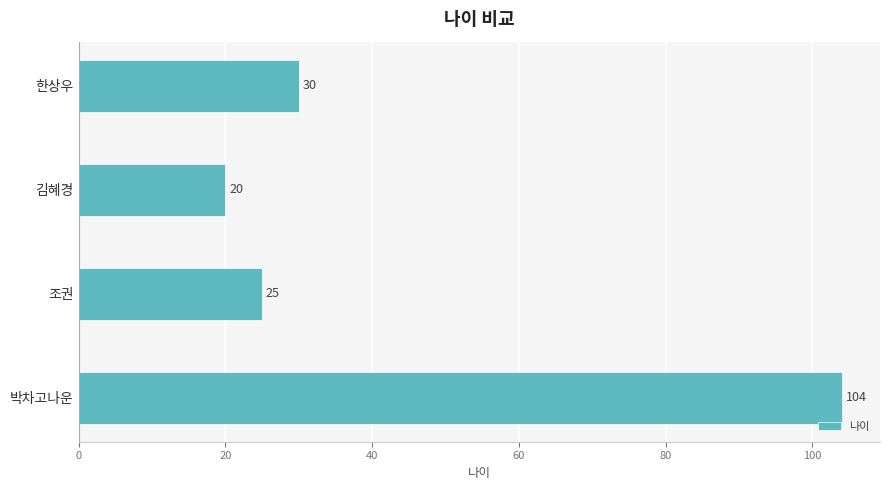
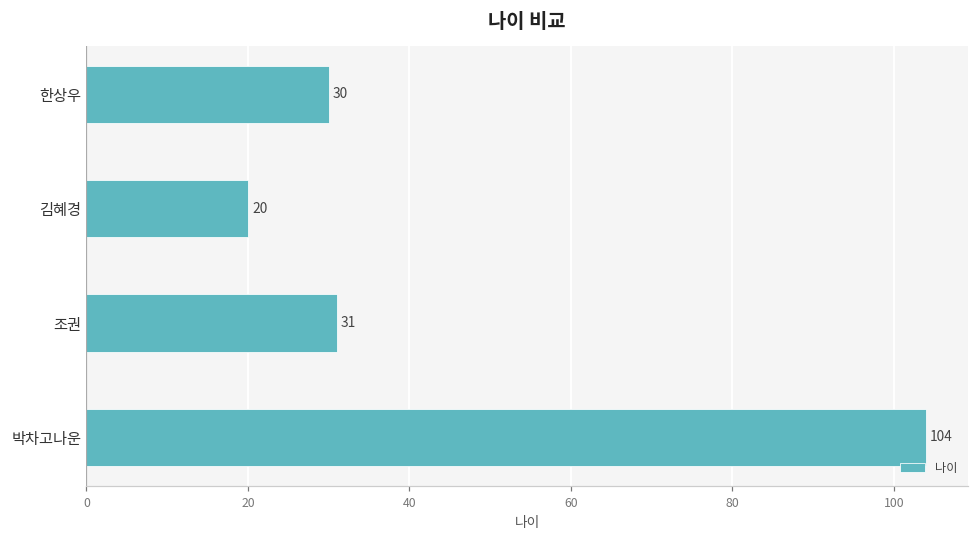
조권: 25 -> 31
